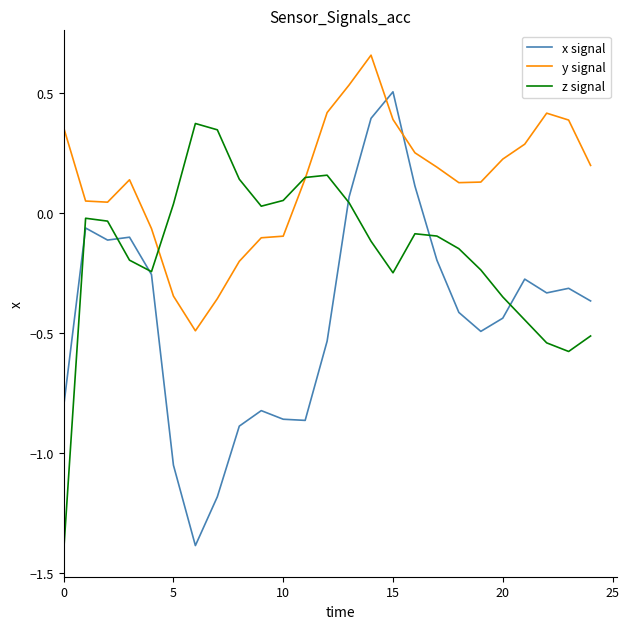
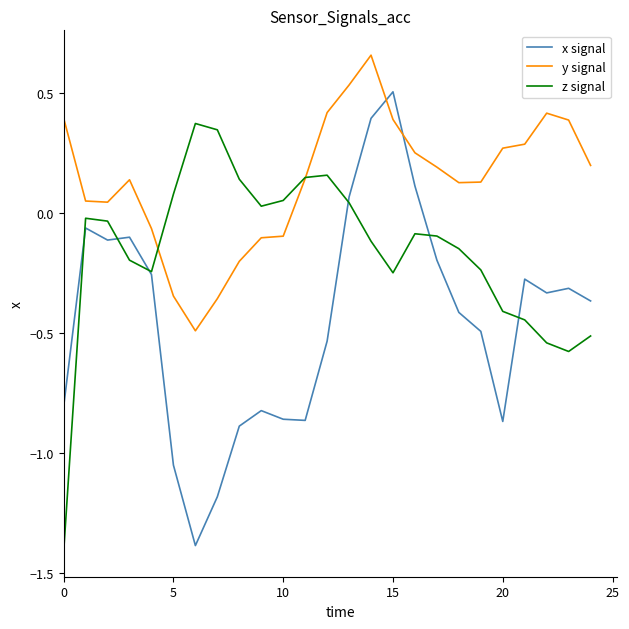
y signal, 0: 0.36 -> 0.40
z signal, 5: 0.04 -> 0.08
x signal, 20: -0.44 -> -0.87
y signal, 20: 0.23 -> 0.27
z signal, 20: -0.35 -> -0.41
